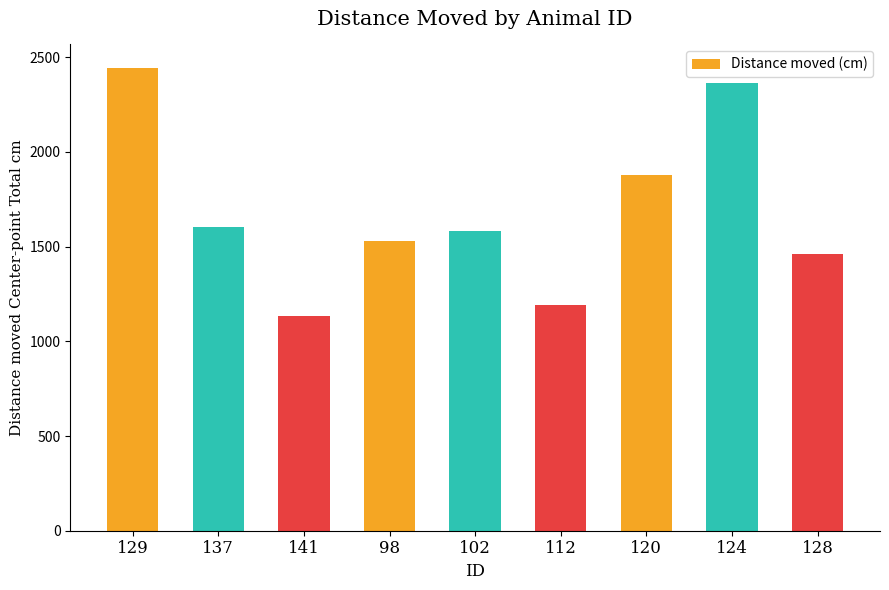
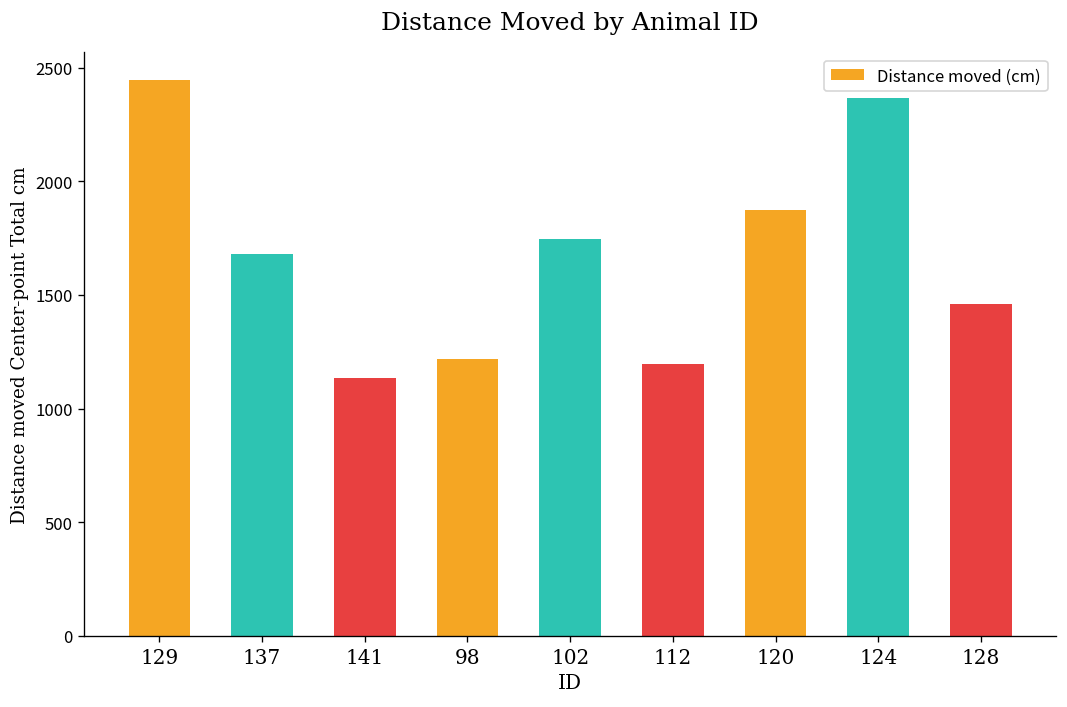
137: 1610 -> 1680
98: 1530 -> 1220
102: 1580 -> 1740
